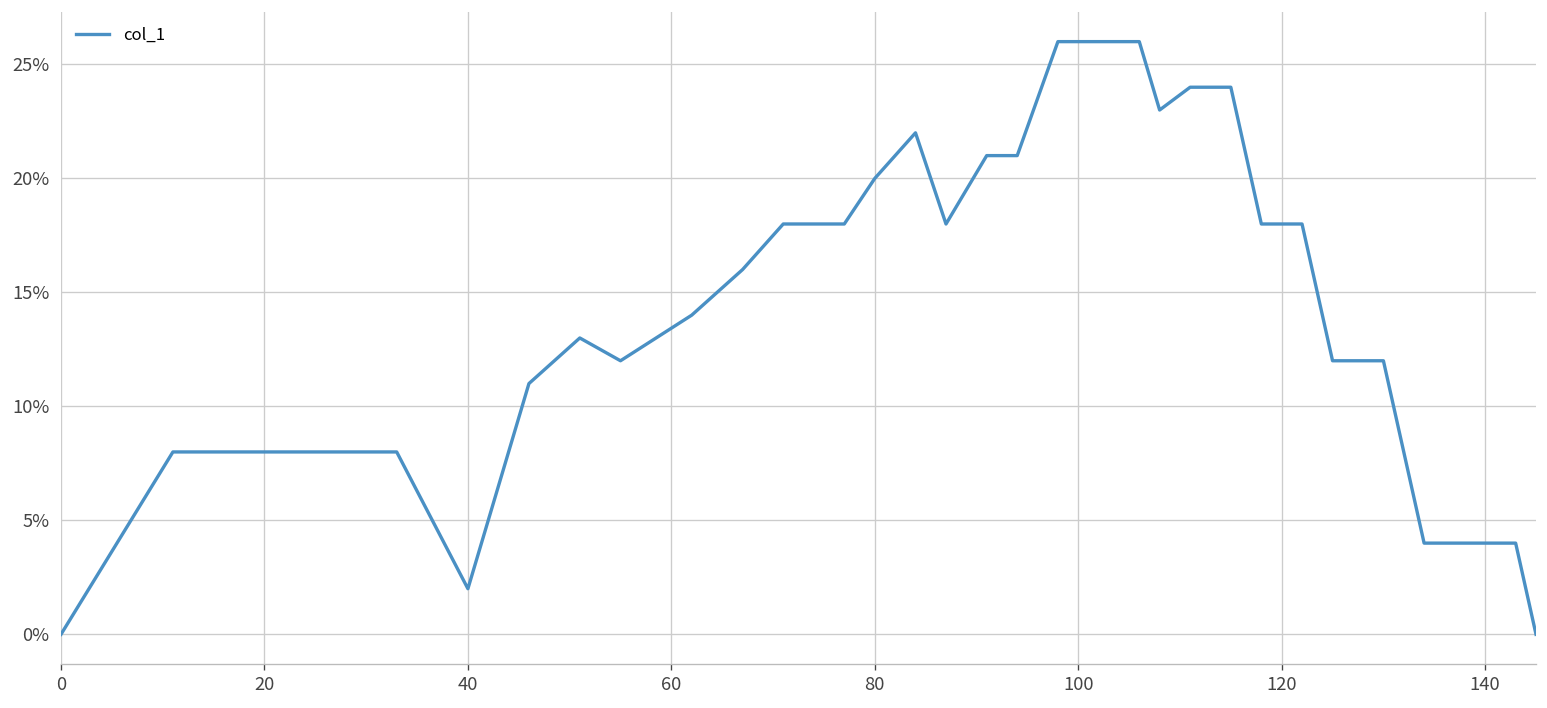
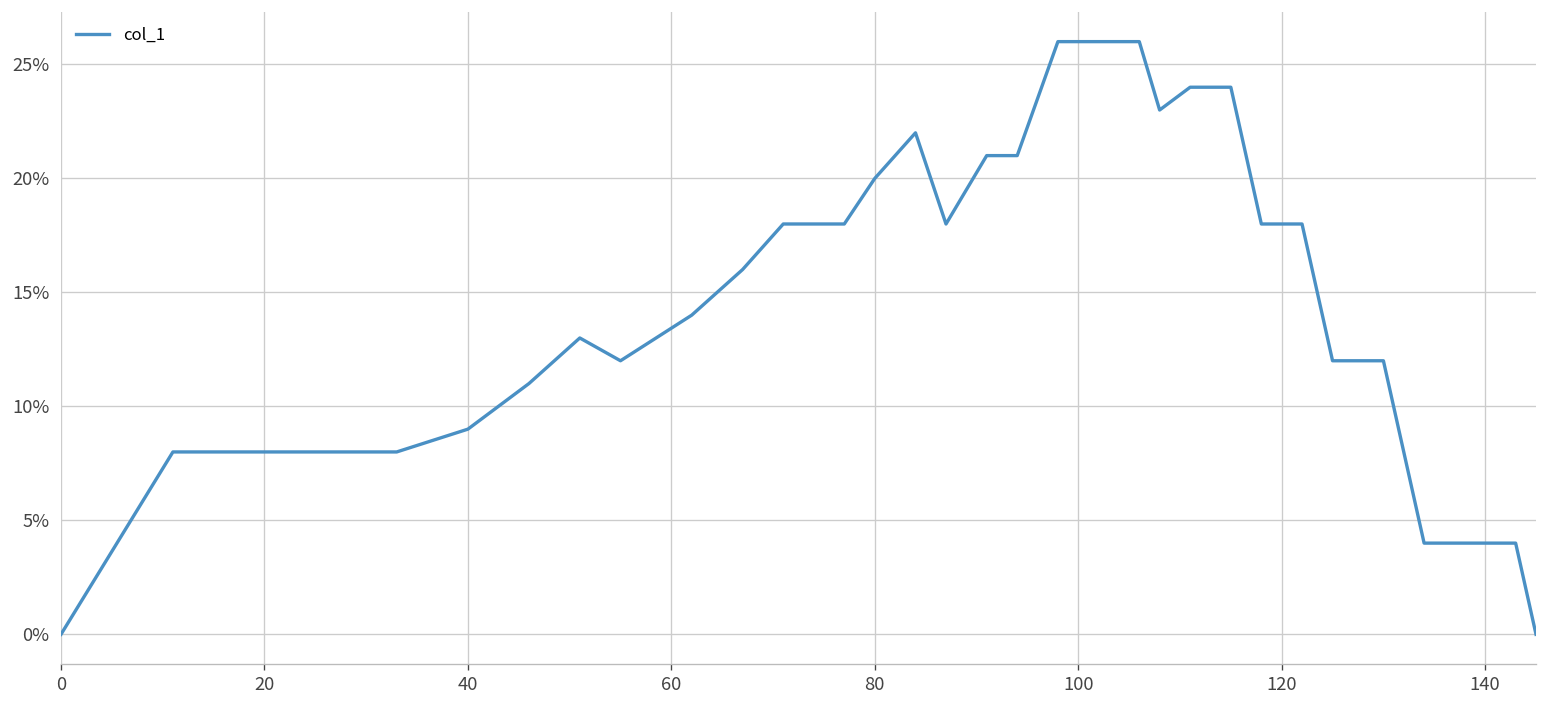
40: 2.0% -> 9.0%
